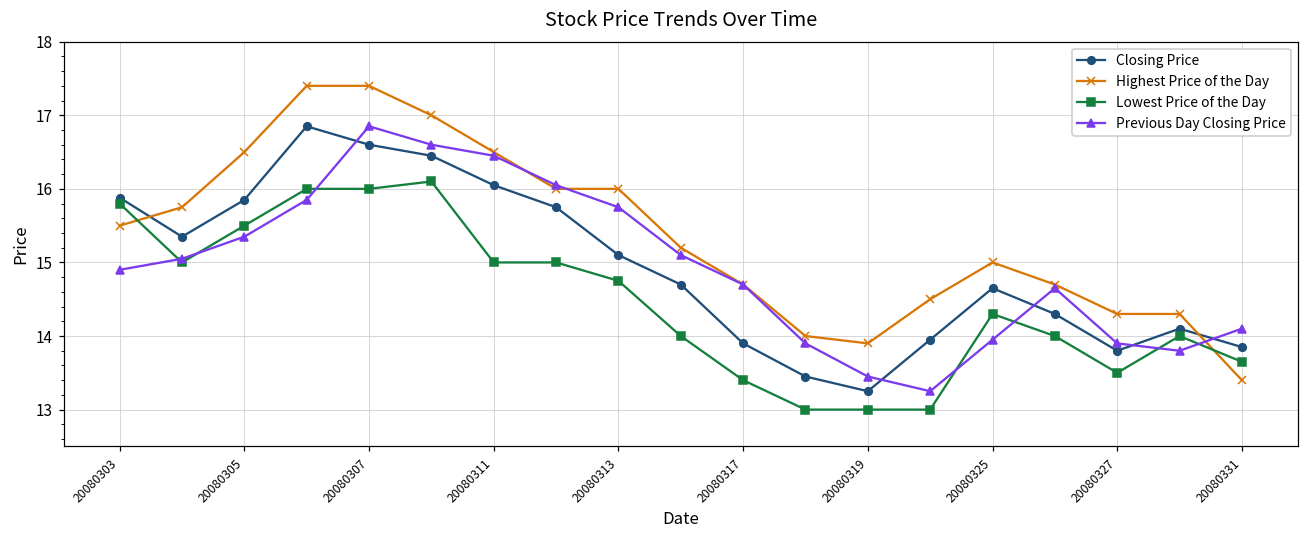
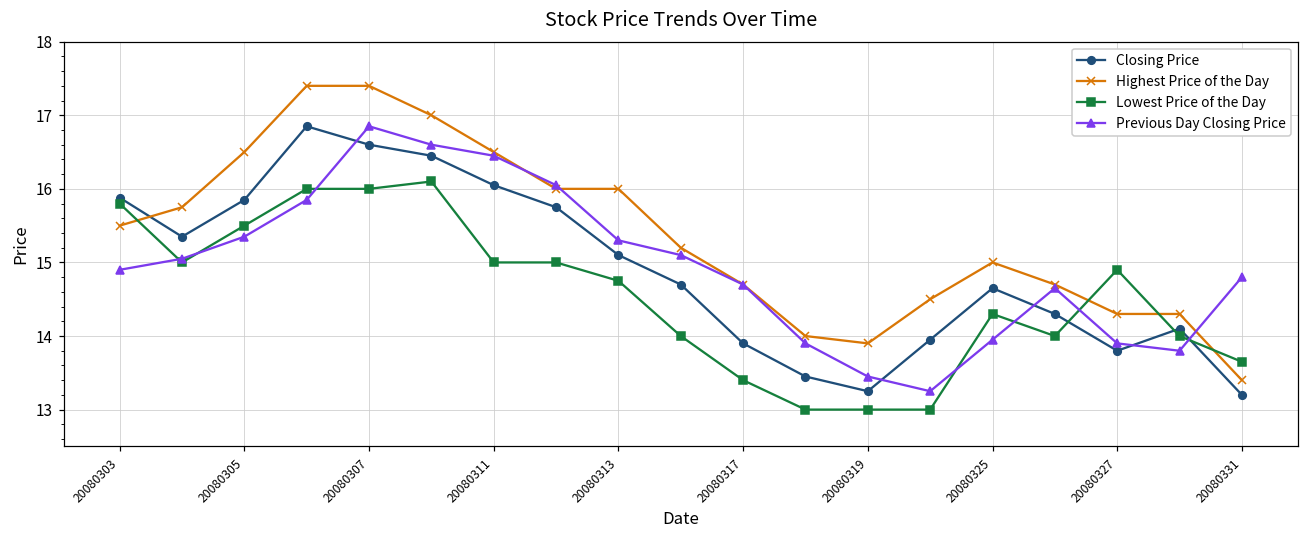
Previous Day Closing Price, 20080313: 15.8 -> 15.3
Lowest Price of the Day, 20080327: 13.5 -> 14.9
Closing Price, 20080331: 13.9 -> 13.2
Previous Day Closing Price, 20080331: 14.1 -> 14.8
